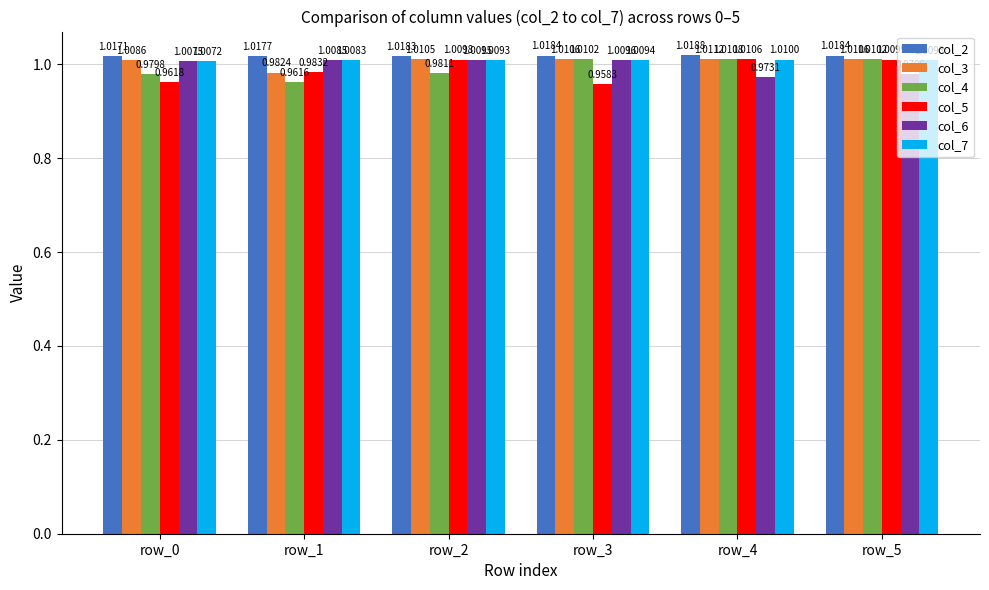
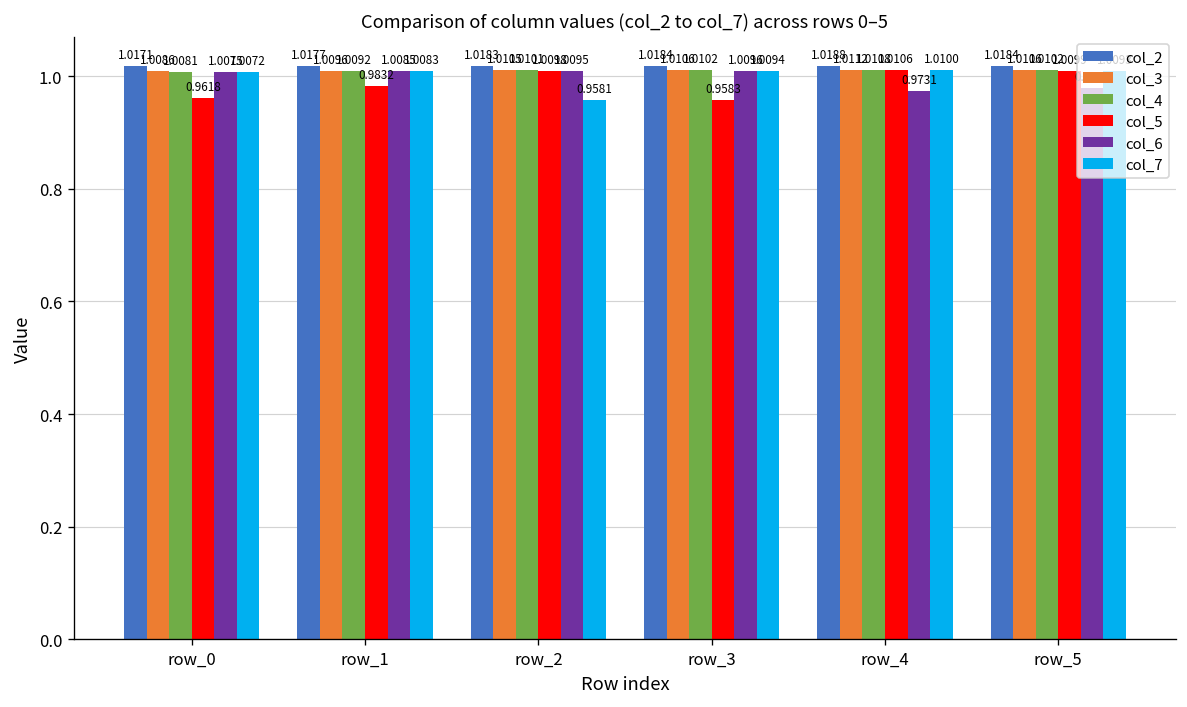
col_4, row_0: 0.9798 -> 1.0081
col_3, row_1: 0.9824 -> 1.0096
col_4, row_1: 0.9616 -> 1.0092
col_4, row_2: 0.9811 -> 1.0101
col_7, row_2: 1.0093 -> 0.9581
